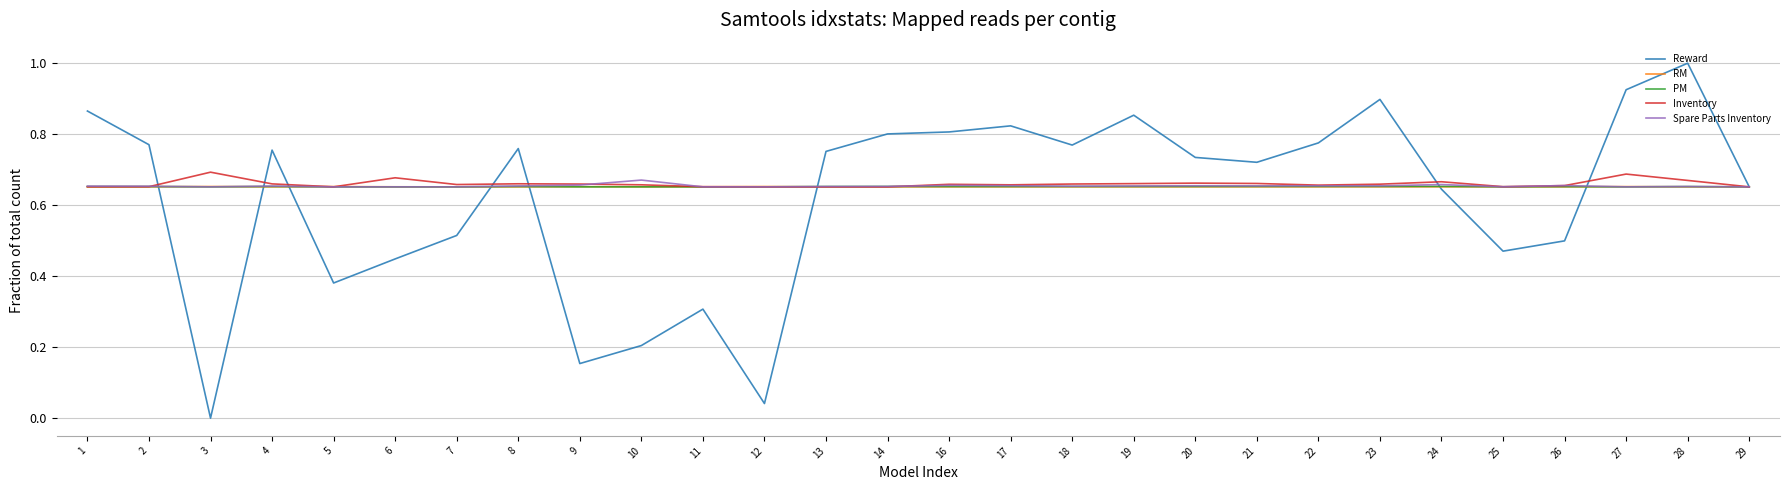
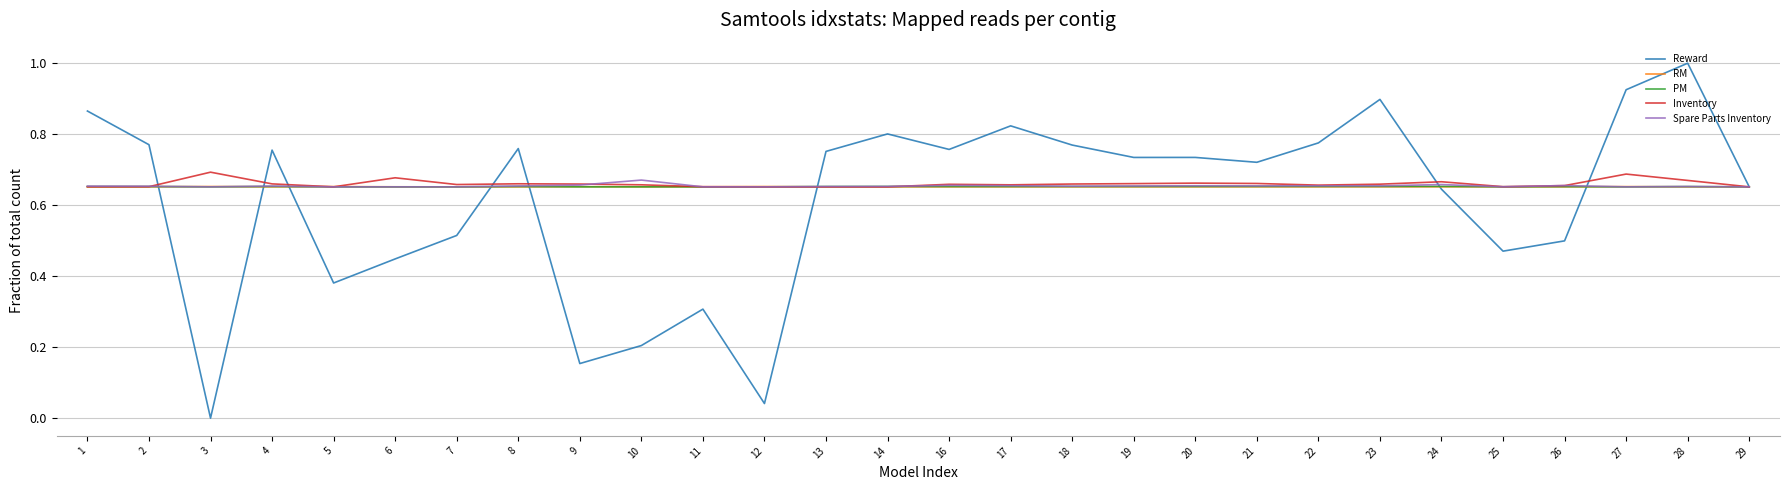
Reward, 16: 0.81 -> 0.76
Reward, 19: 0.85 -> 0.73
